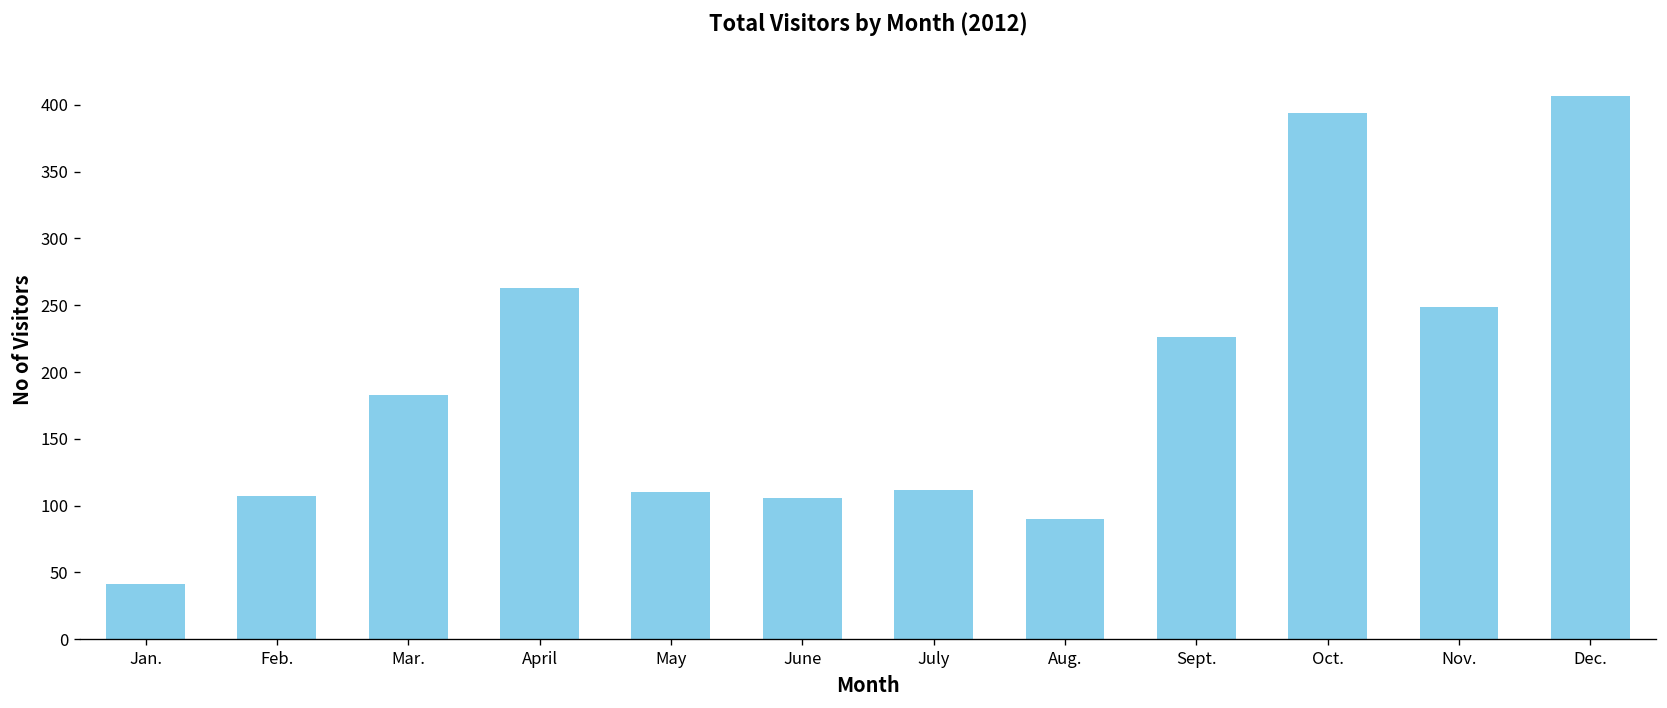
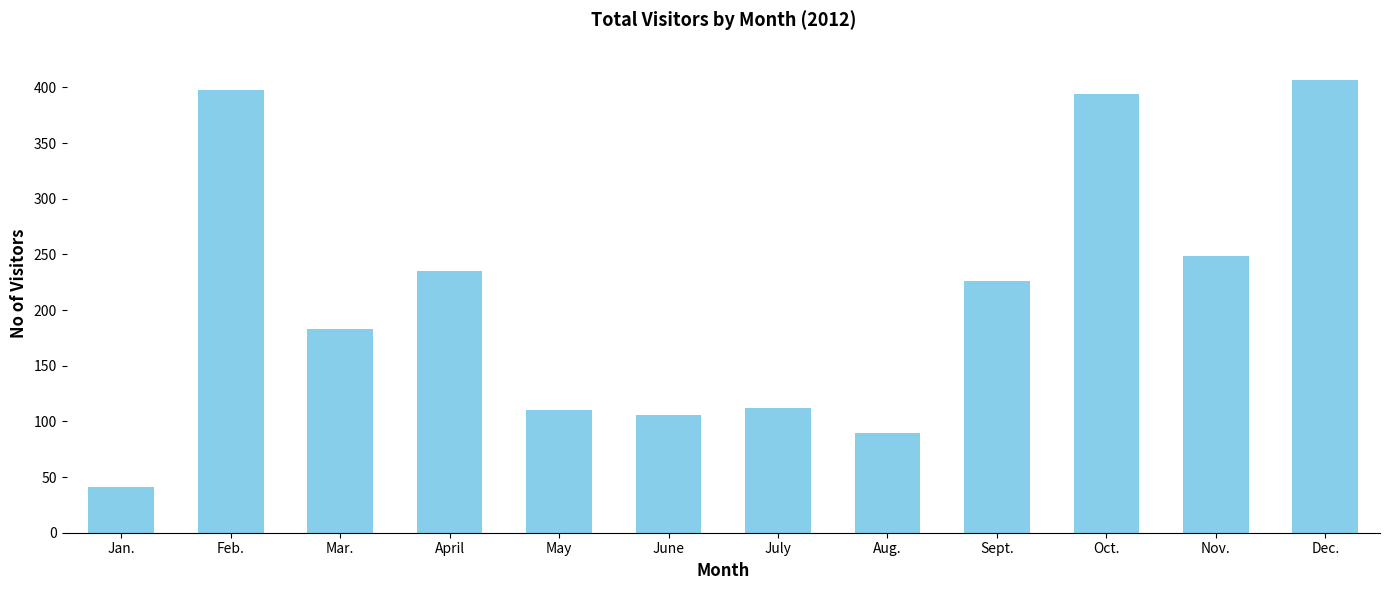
Feb.: 107 -> 398
April: 263 -> 235
